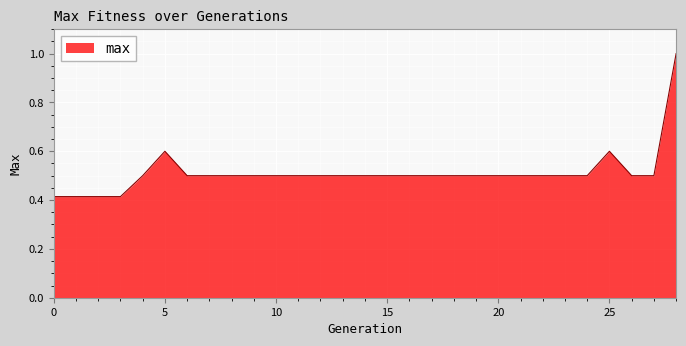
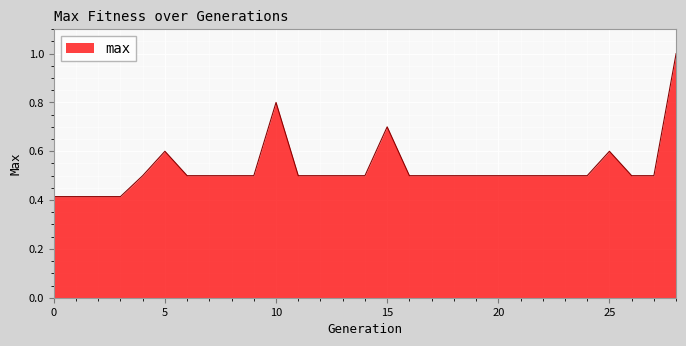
10: 0.5 -> 0.8
15: 0.5 -> 0.7
